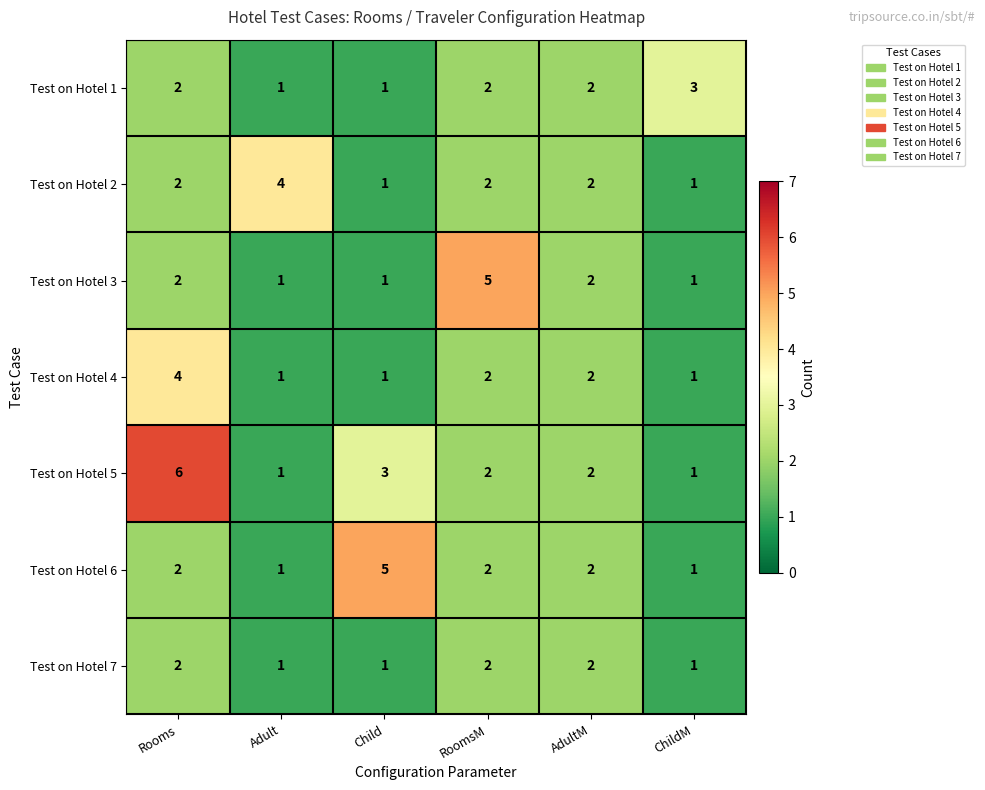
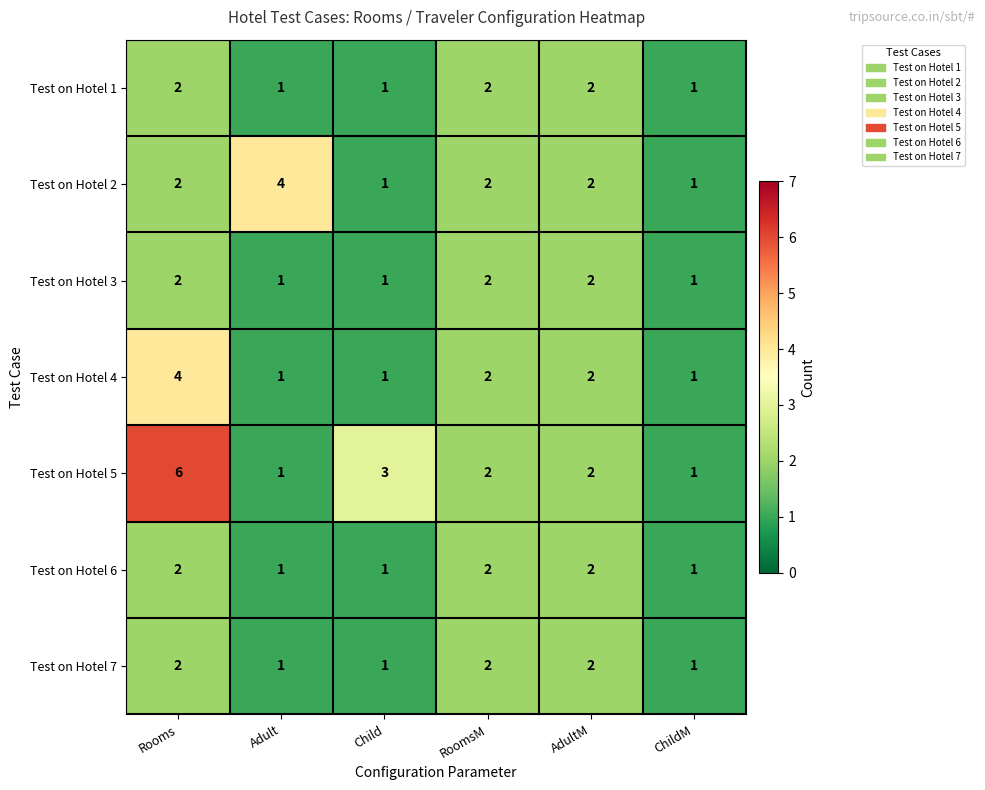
Test on Hotel 1, ChildM: 3 -> 1
Test on Hotel 3, RoomsM: 5 -> 2
Test on Hotel 6, Child: 5 -> 1
